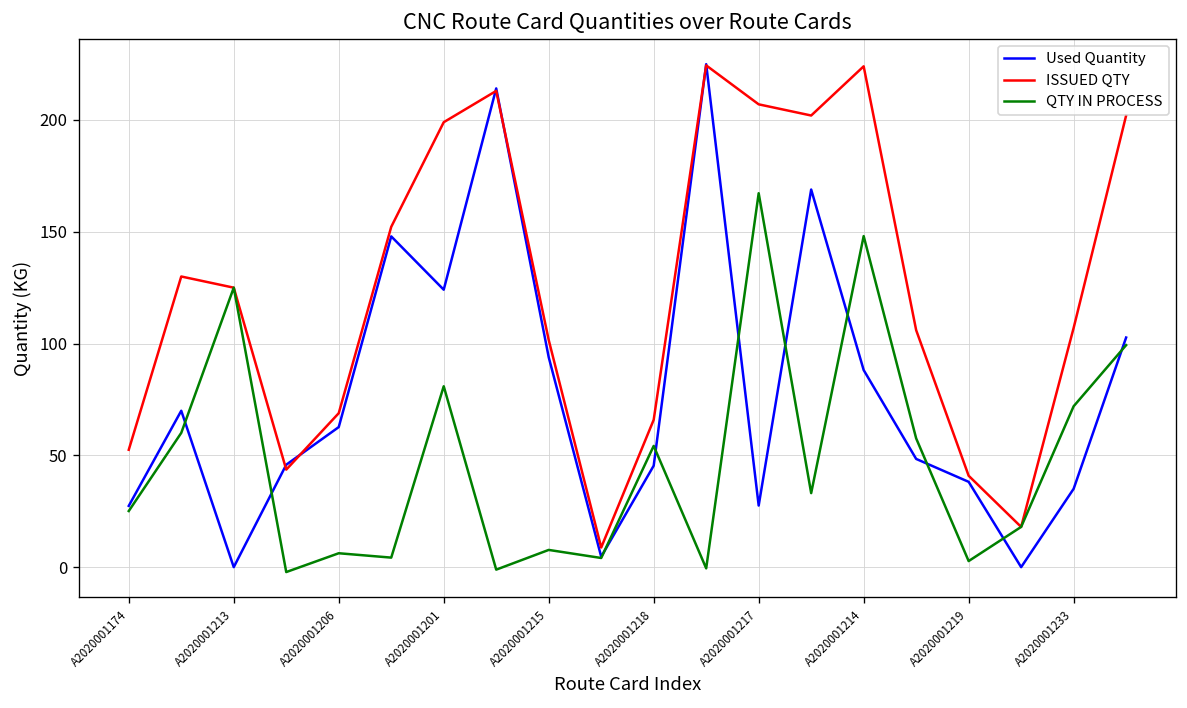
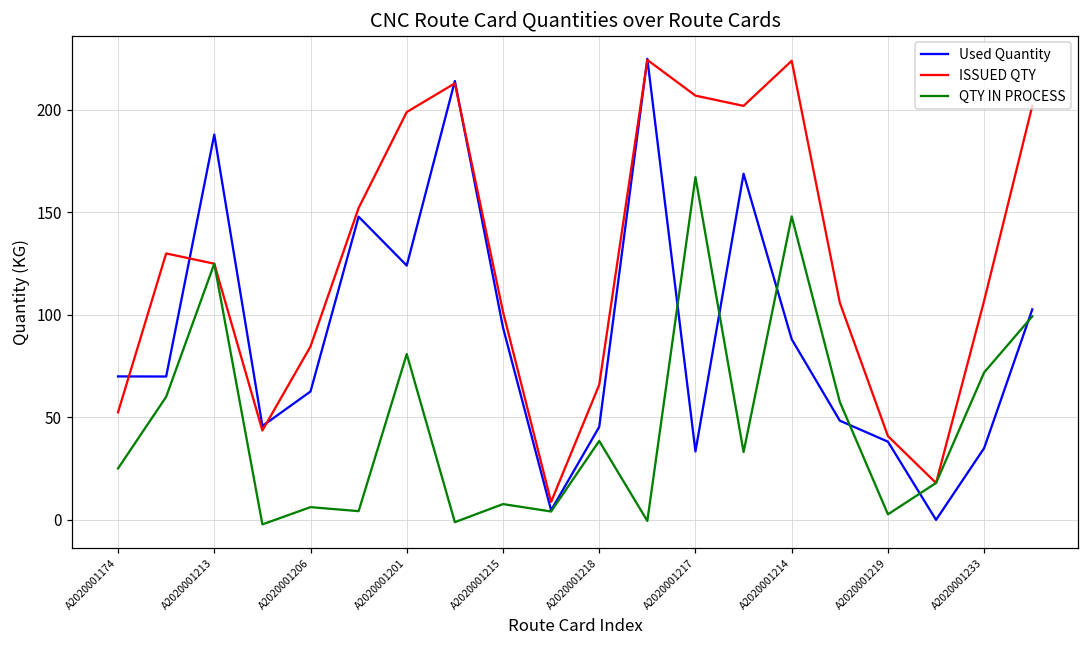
Used Quantity, A2020001174: 27 -> 70
Used Quantity, A2020001213: 0 -> 188
ISSUED QTY, A2020001206: 69 -> 85
QTY IN PROCESS, A2020001218: 54 -> 39
Used Quantity, A2020001217: 28 -> 33
